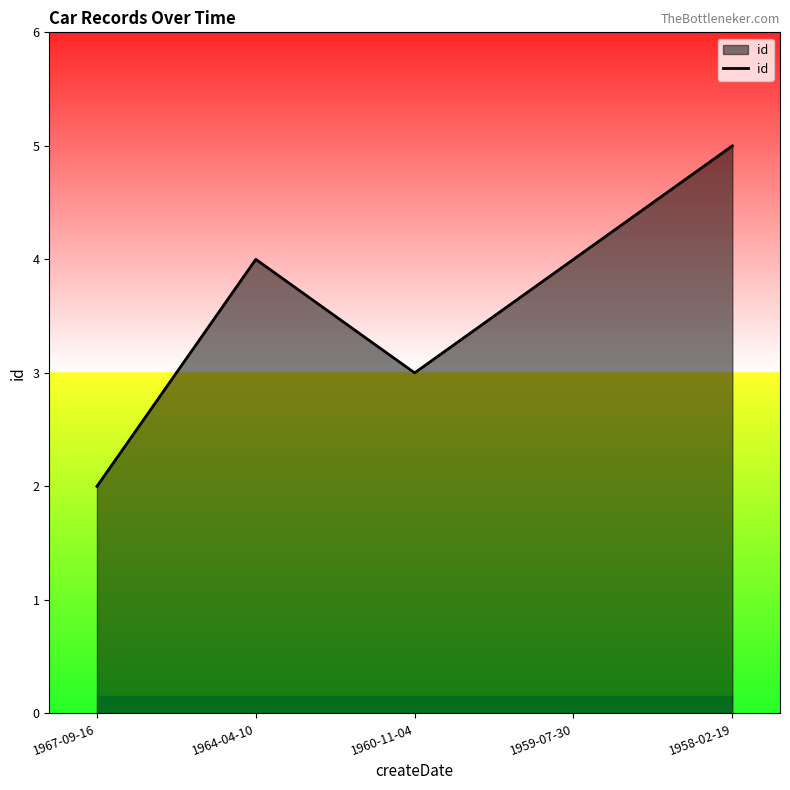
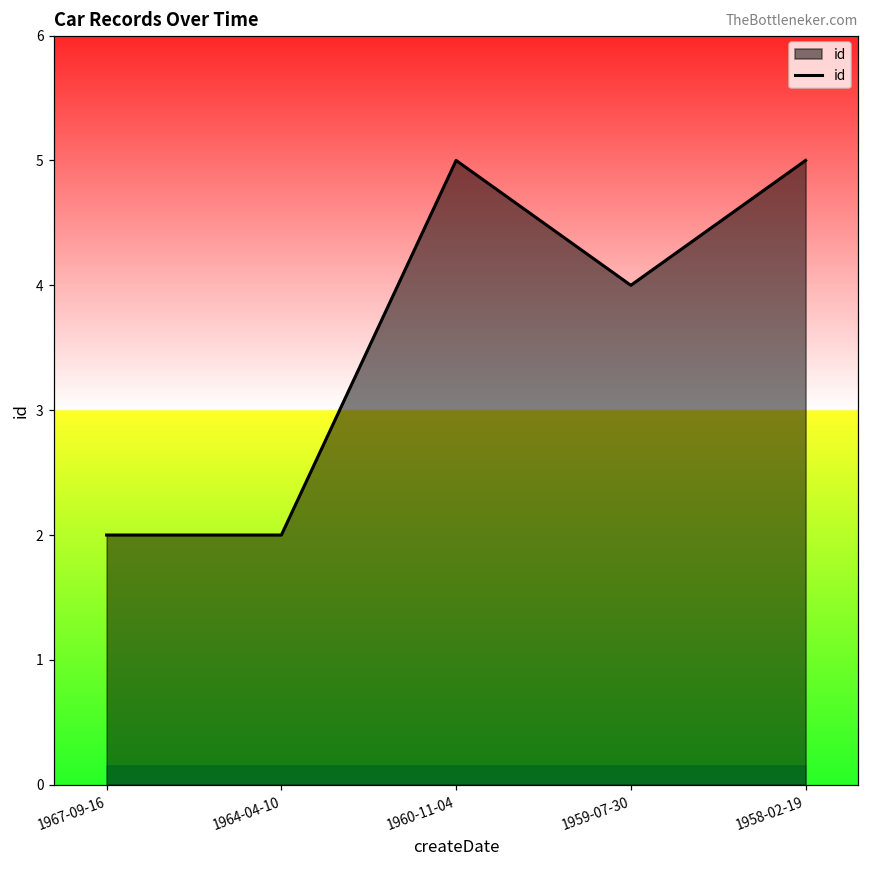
id, 1964-04-10: 4 -> 2
id, 1960-11-04: 3 -> 5
